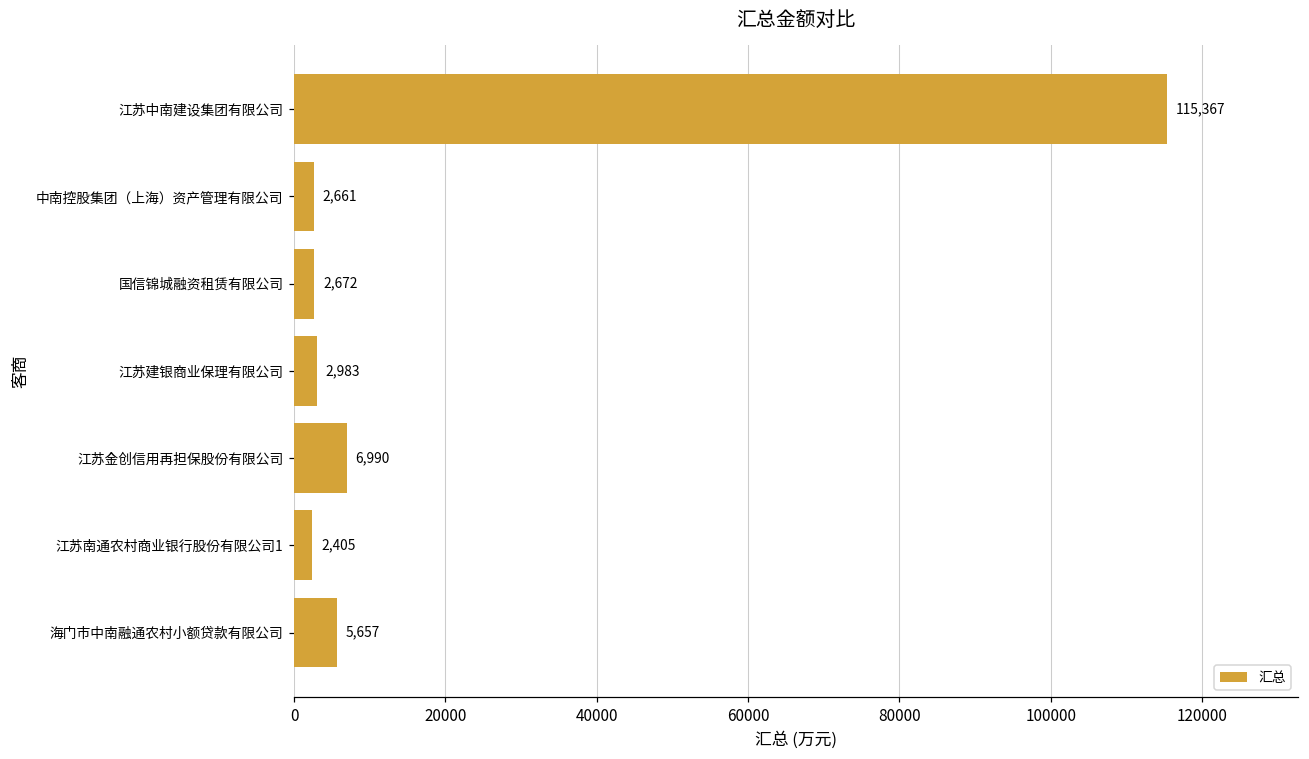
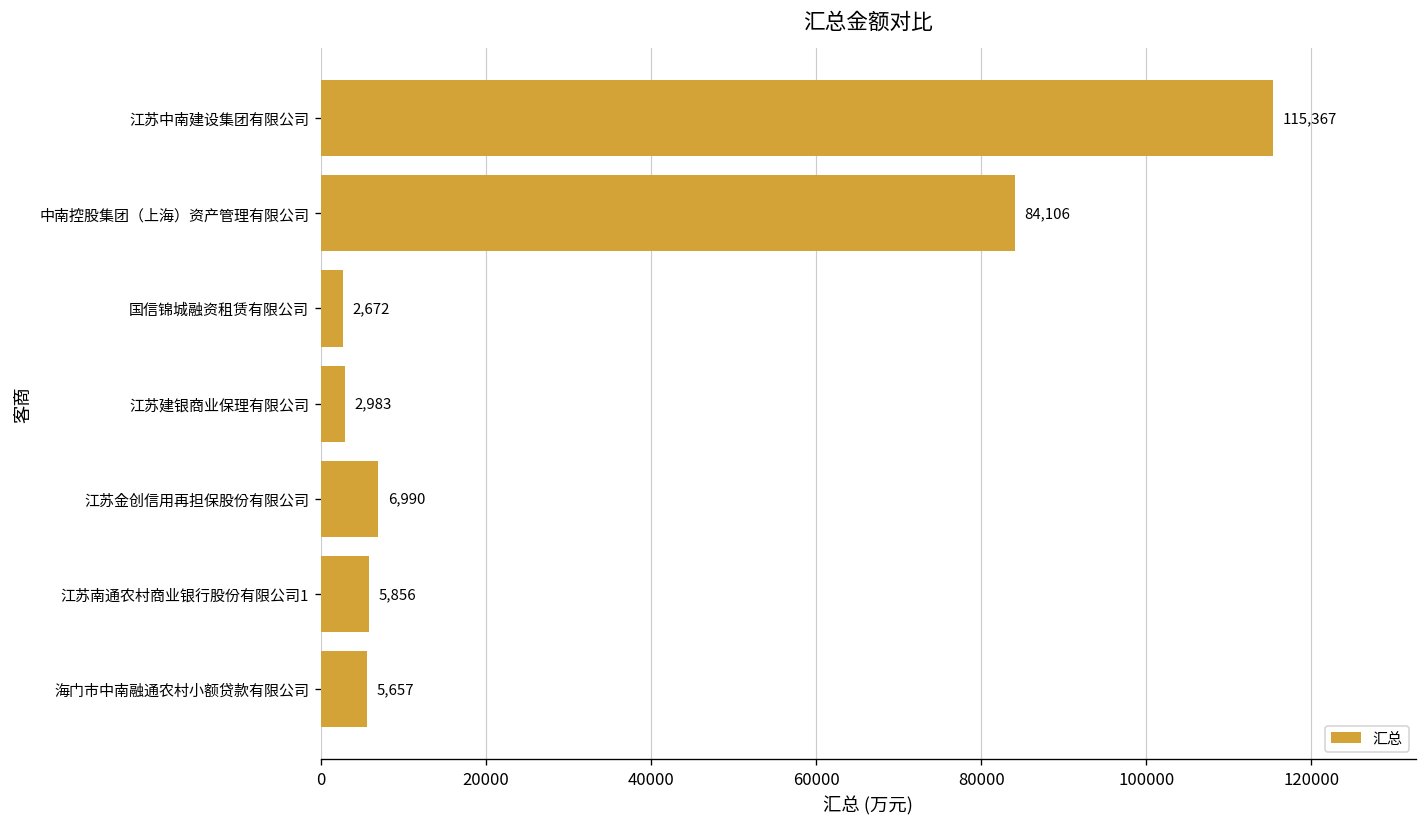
中南控股集团（上海）资产管理有限公司: 2,661 -> 84,106
江苏南通农村商业银行股份有限公司1: 2,405 -> 5,856
